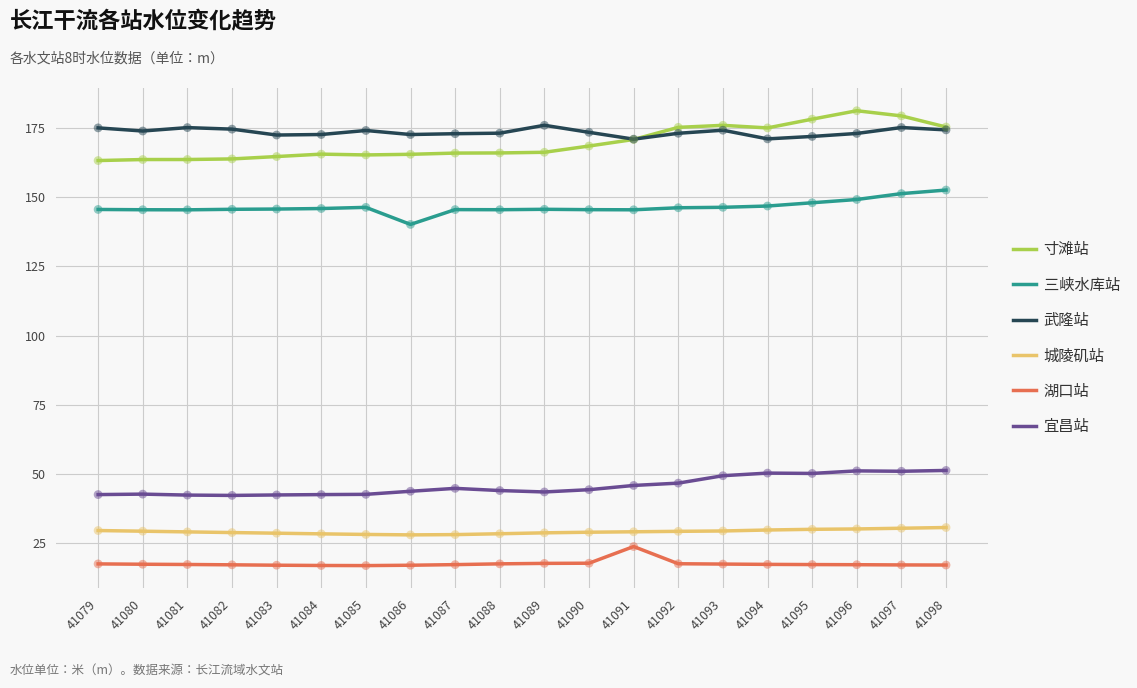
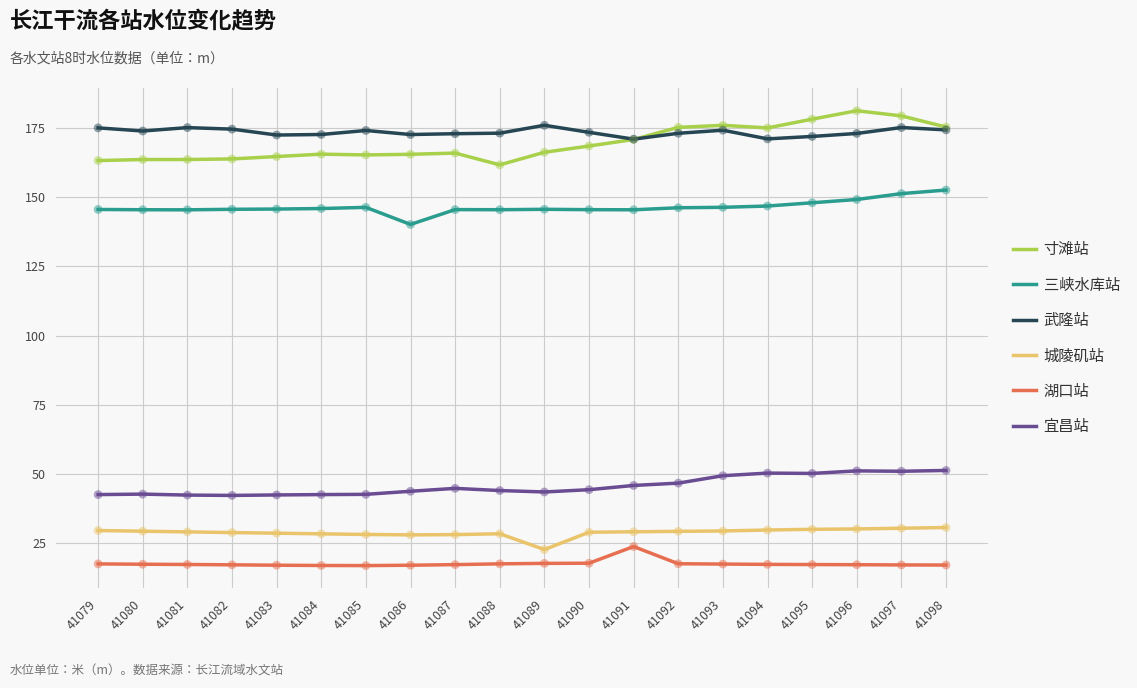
寸滩站, 41088: 166 -> 162
城陵矶站, 41089: 29 -> 23
